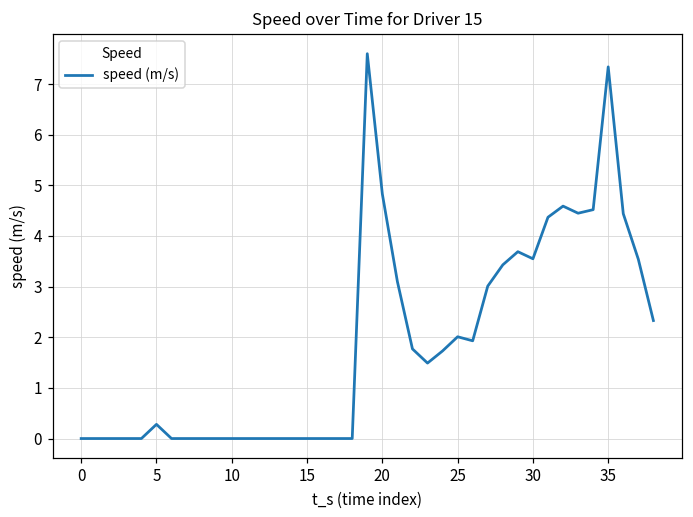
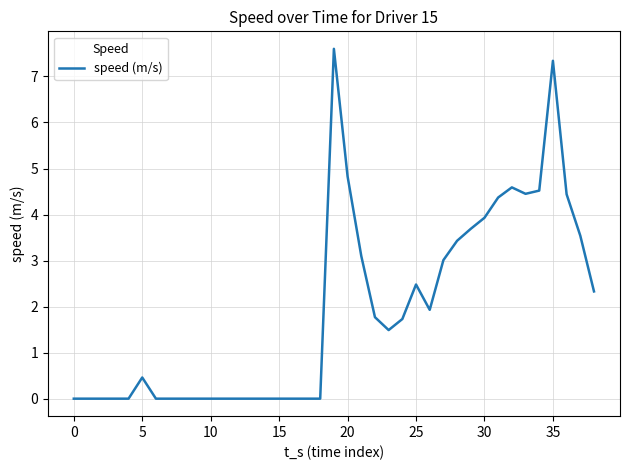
5: 0.3 -> 0.5
25: 2.0 -> 2.5
30: 3.6 -> 3.9
